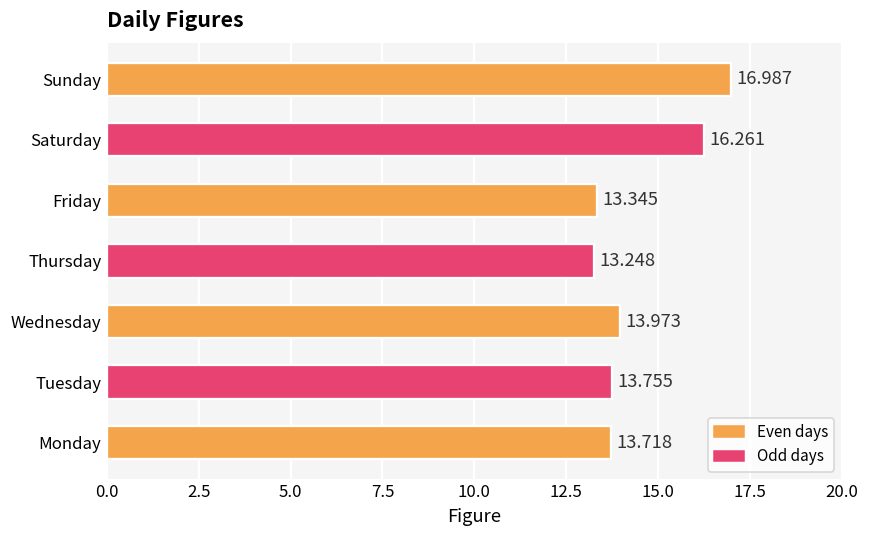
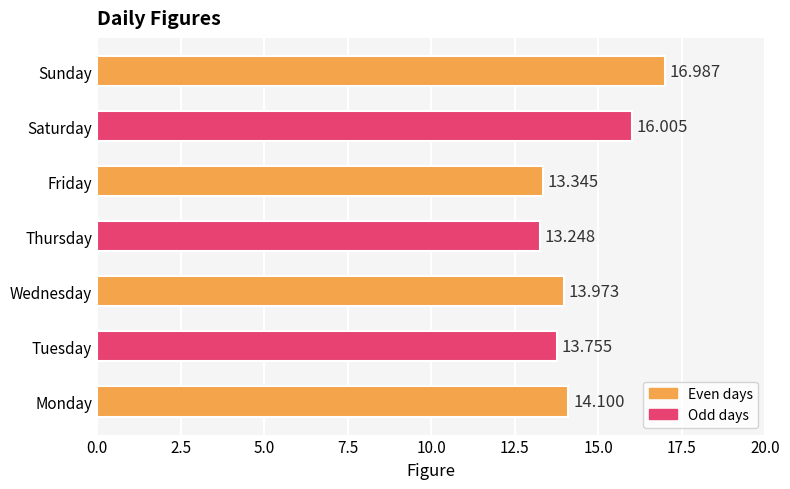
Saturday: 16.261 -> 16.005
Monday: 13.718 -> 14.100
